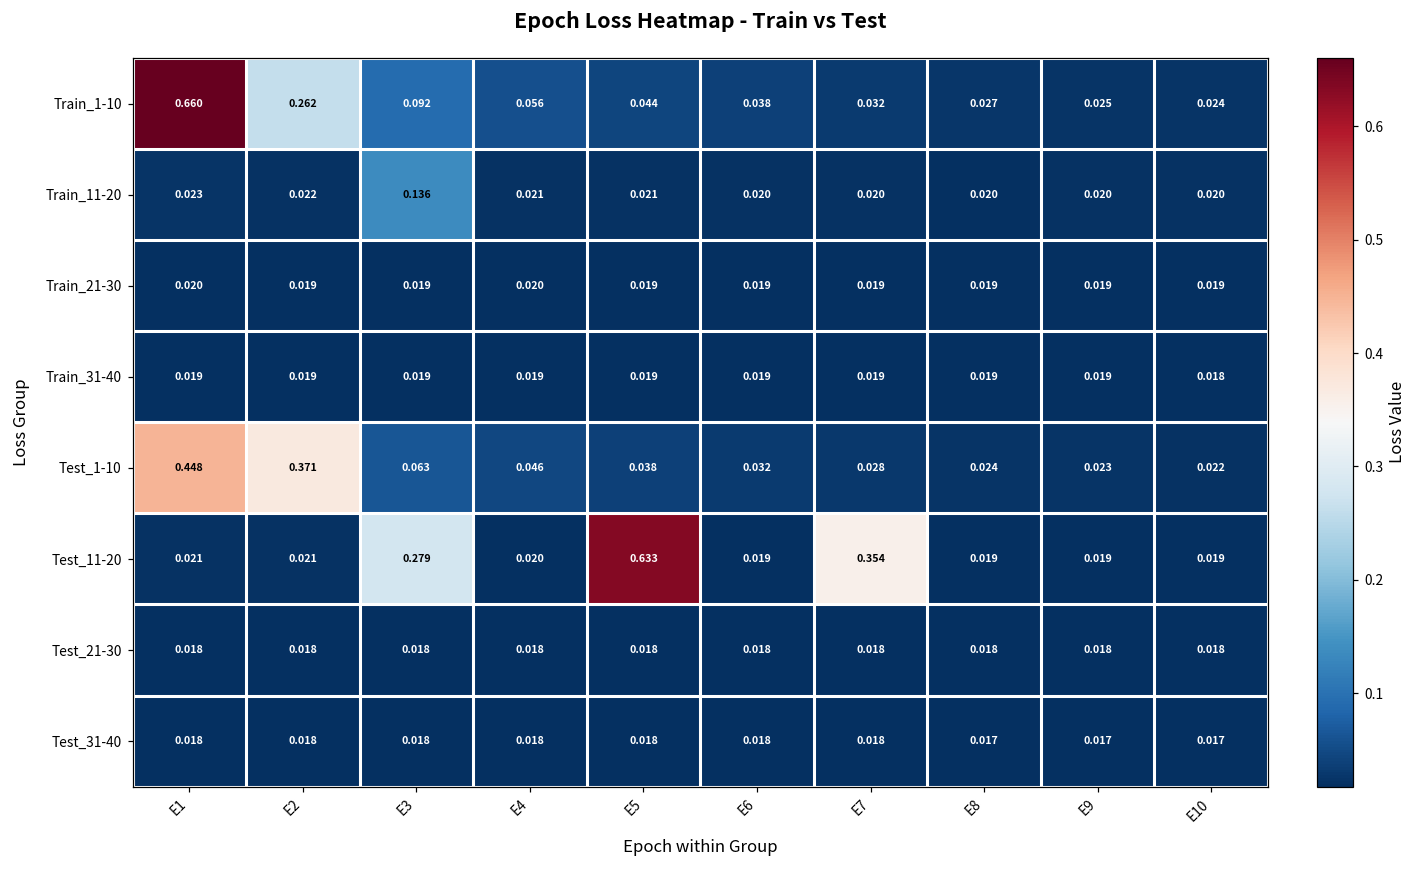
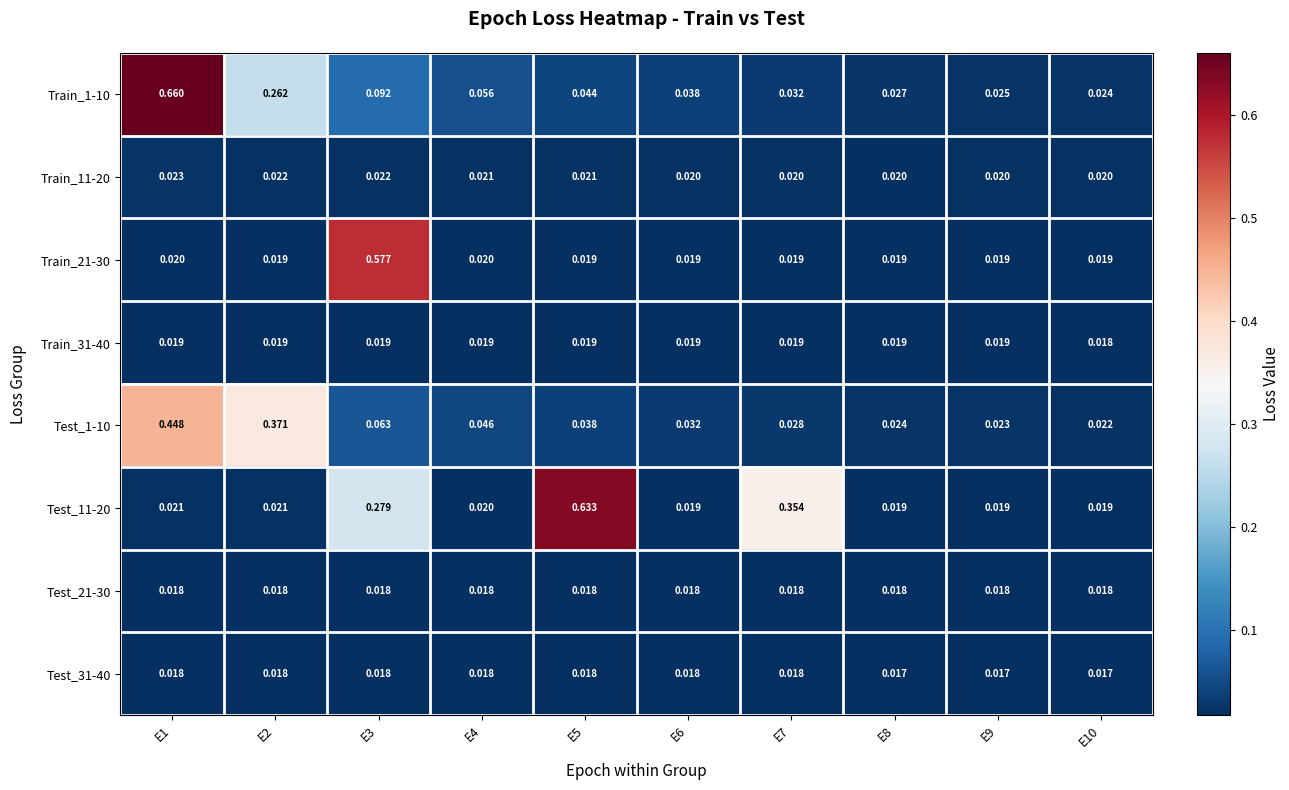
Train_11-20, E3: 0.136 -> 0.022
Train_21-30, E3: 0.019 -> 0.577
